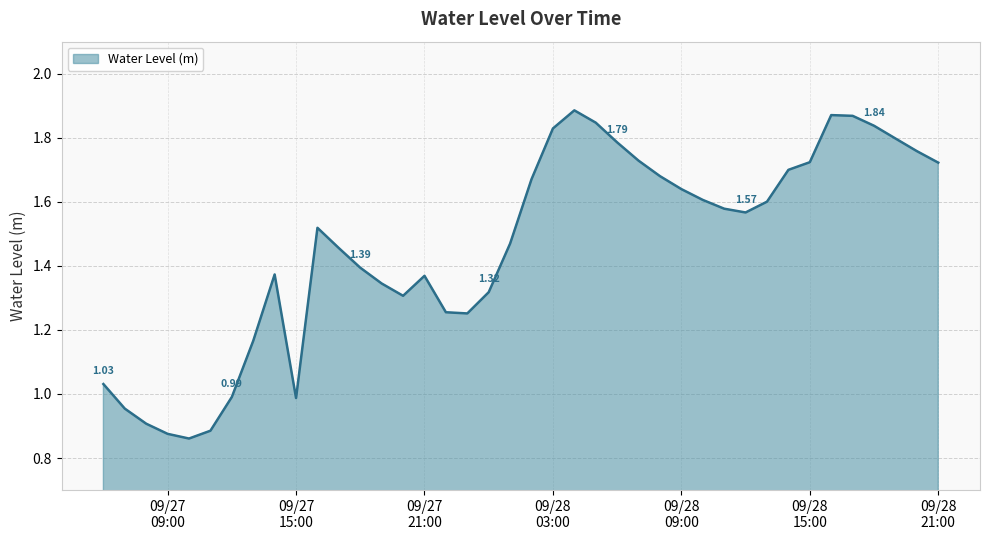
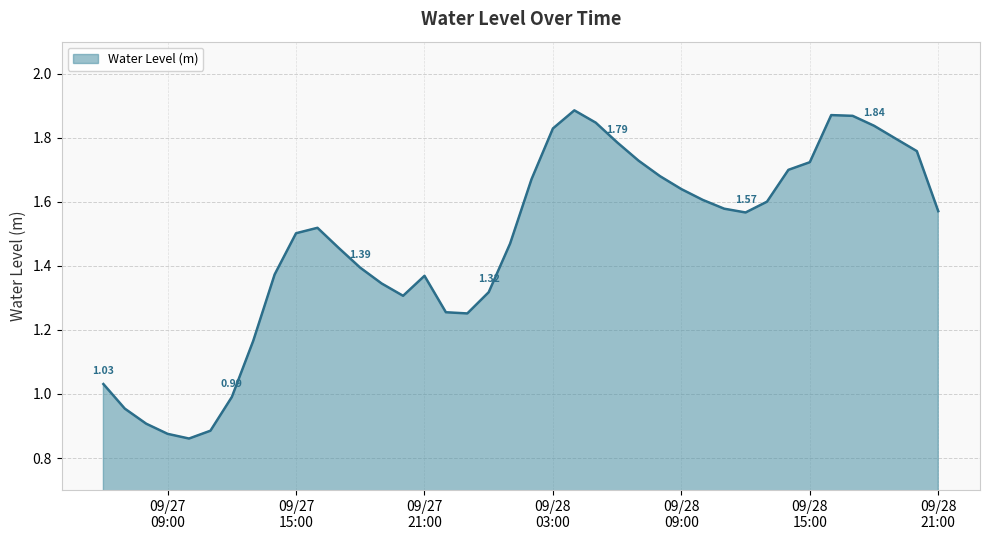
09/27 15:00: 0.99 -> 1.50
09/28 21:00: 1.72 -> 1.57
